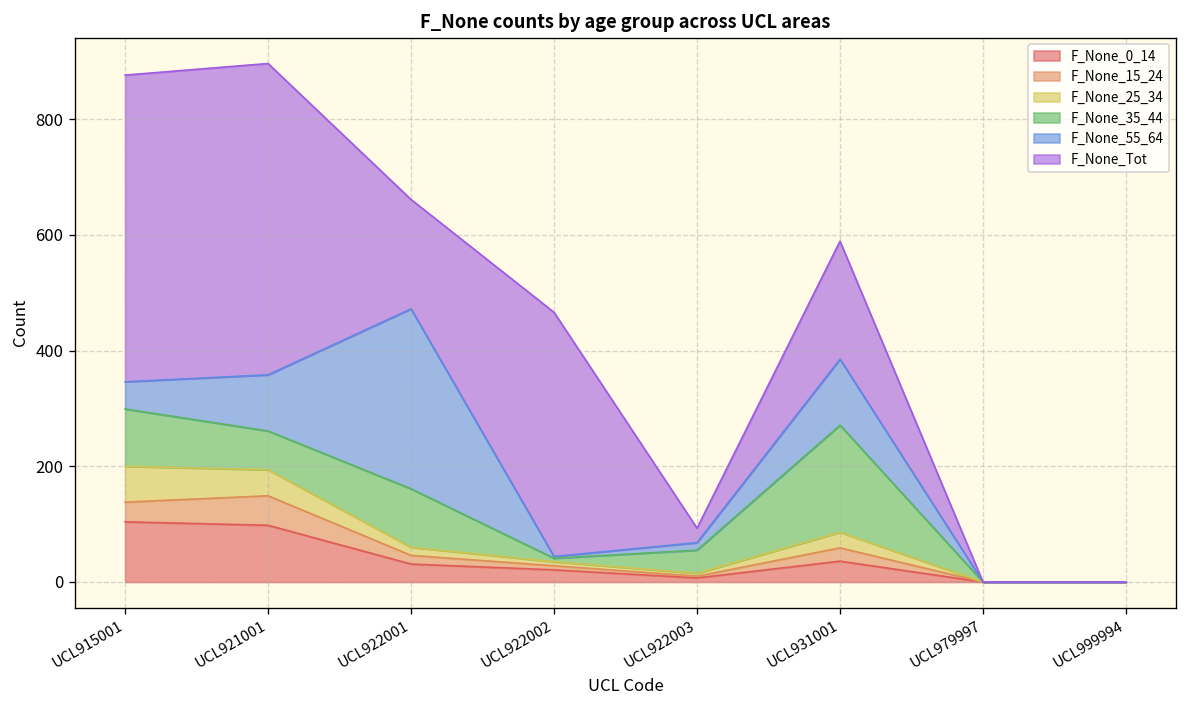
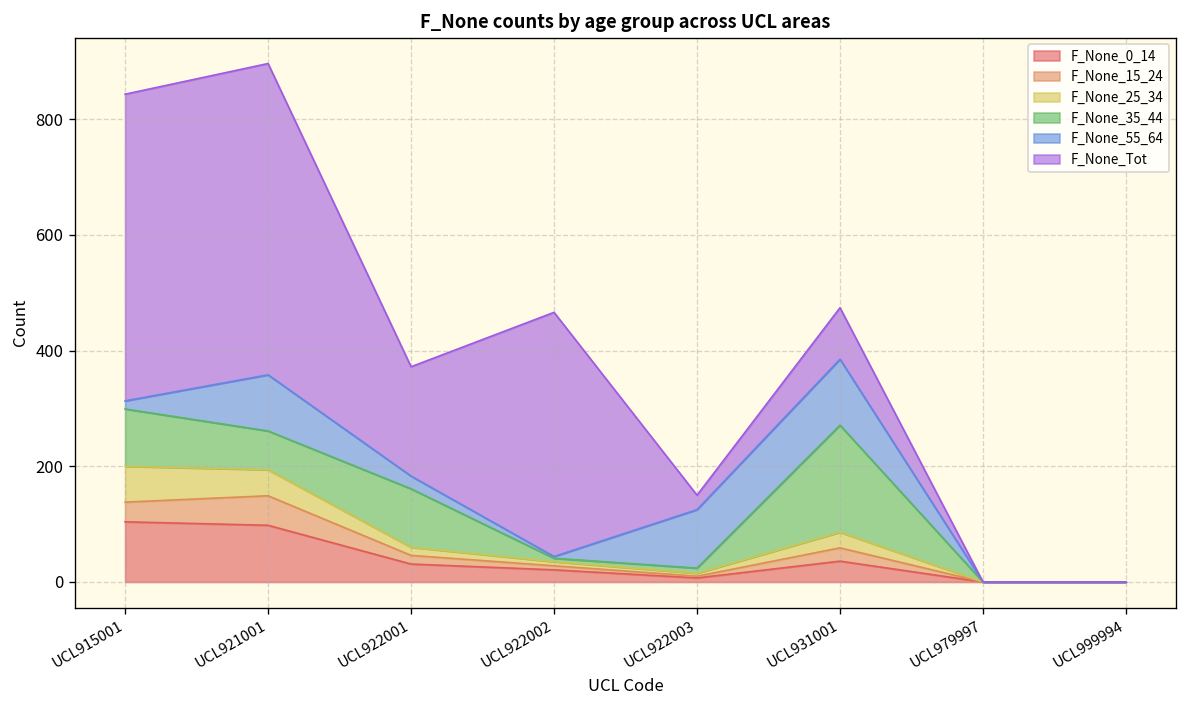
F_None_55_64, UCL915001: 50 -> 10
F_None_55_64, UCL922001: 310 -> 20
F_None_35_44, UCL922003: 40 -> 10
F_None_55_64, UCL922003: 10 -> 100
F_None_Tot, UCL931001: 200 -> 90
